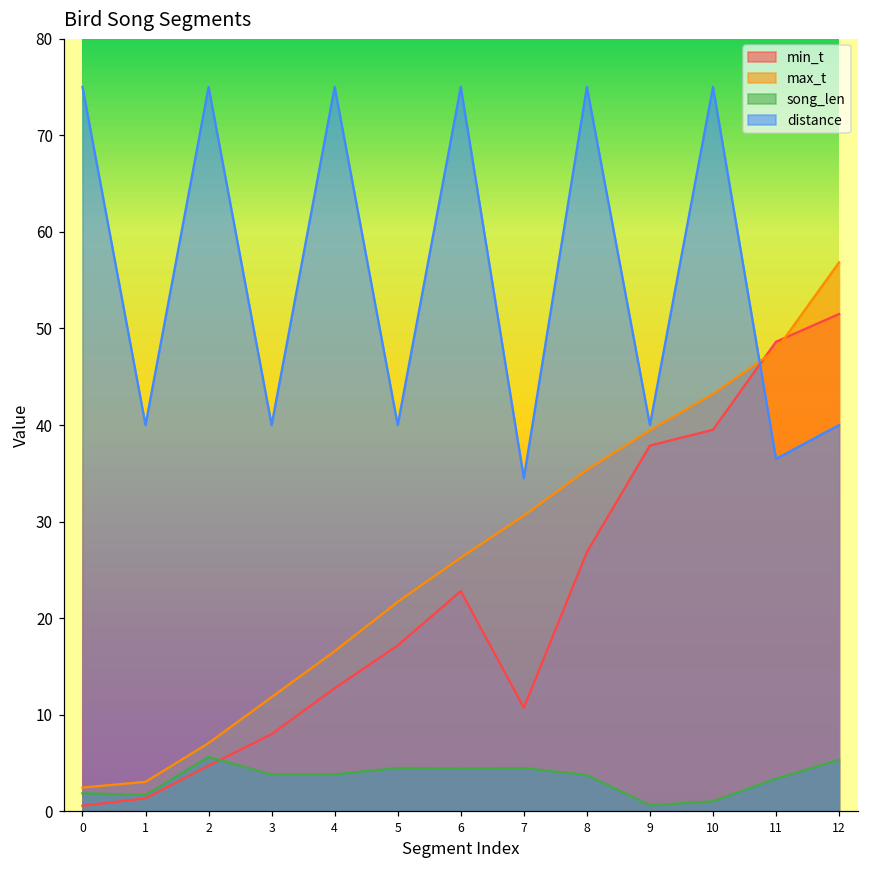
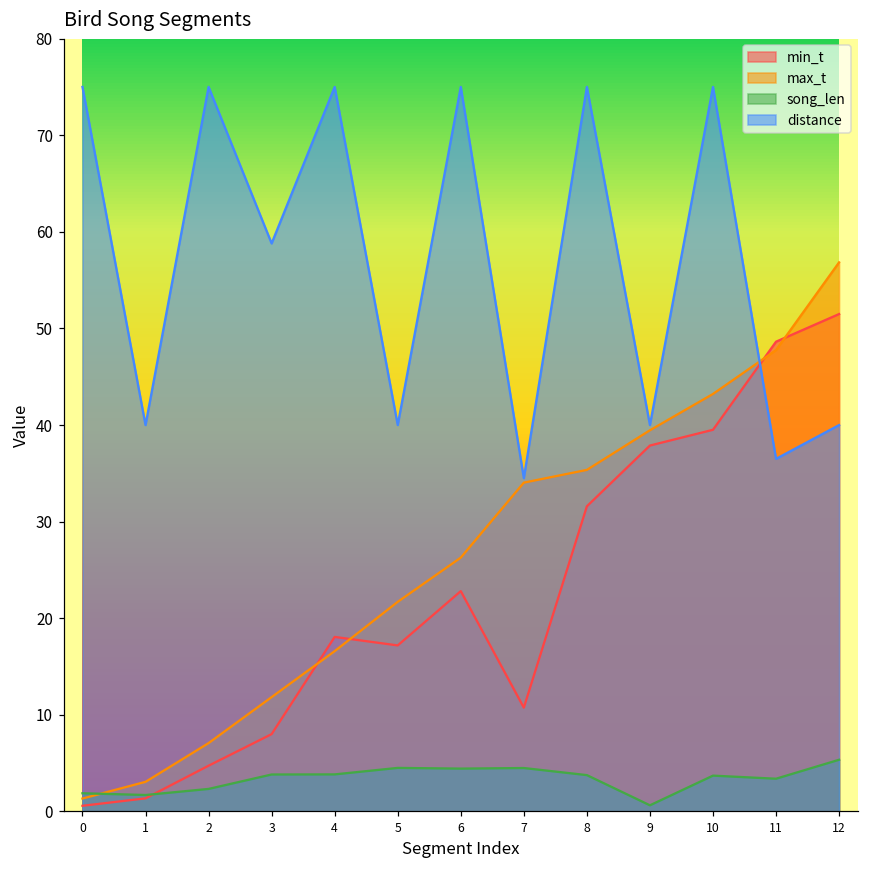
max_t, 0: 2 -> 1
song_len, 2: 6 -> 2
distance, 3: 40 -> 59
min_t, 4: 13 -> 18
max_t, 7: 31 -> 34
min_t, 8: 27 -> 32
song_len, 10: 1 -> 4
